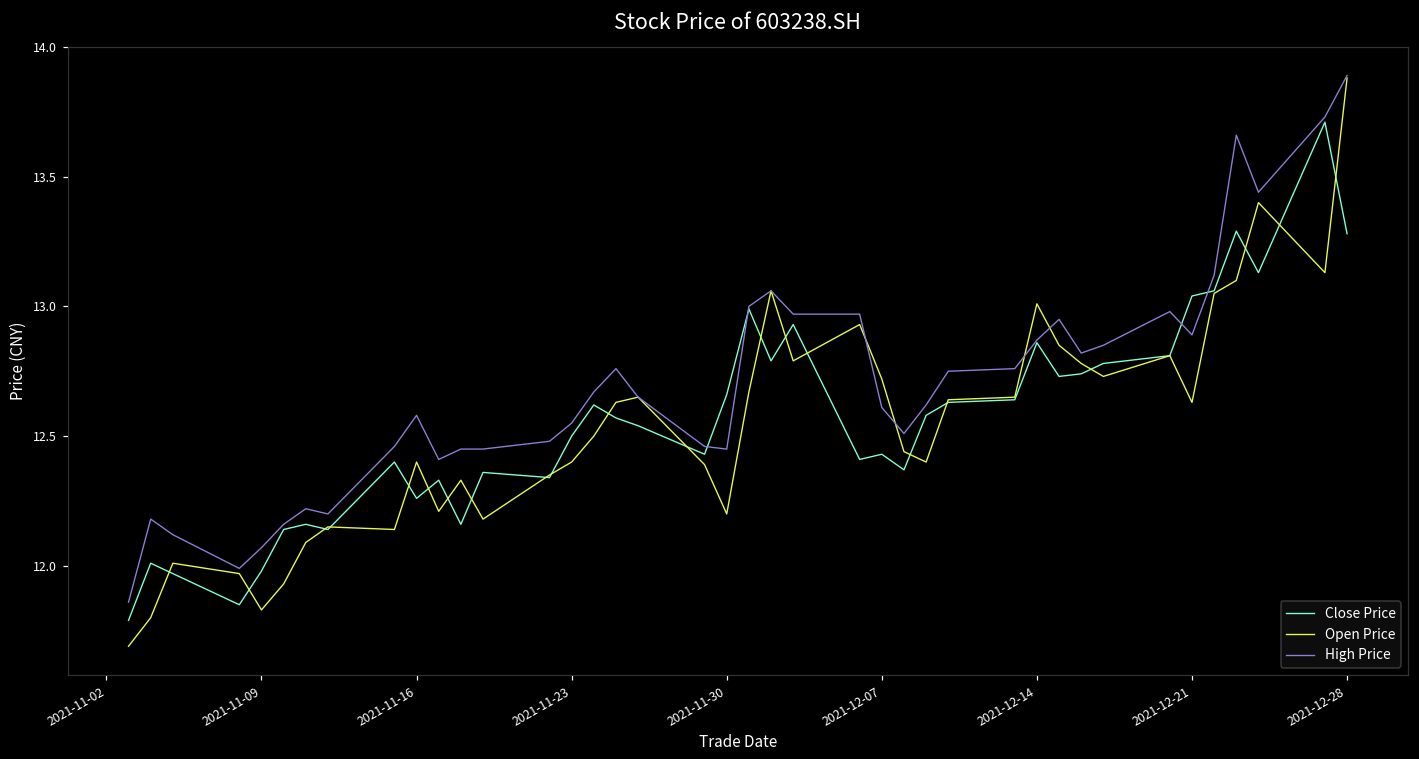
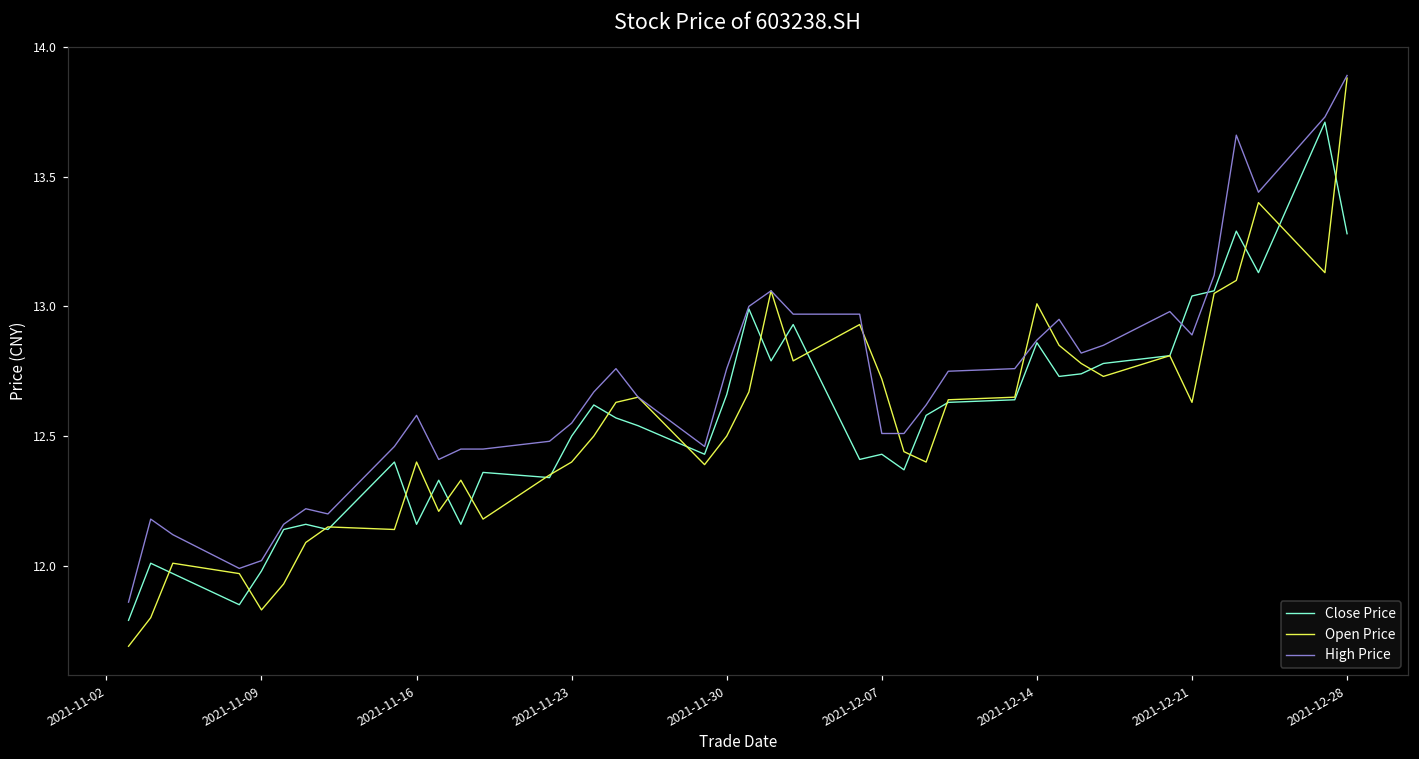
High Price, 2021-11-09: 12.07 -> 12.02
Close Price, 2021-11-16: 12.26 -> 12.16
Open Price, 2021-11-30: 12.2 -> 12.5
High Price, 2021-11-30: 12.45 -> 12.76
High Price, 2021-12-07: 12.61 -> 12.51
